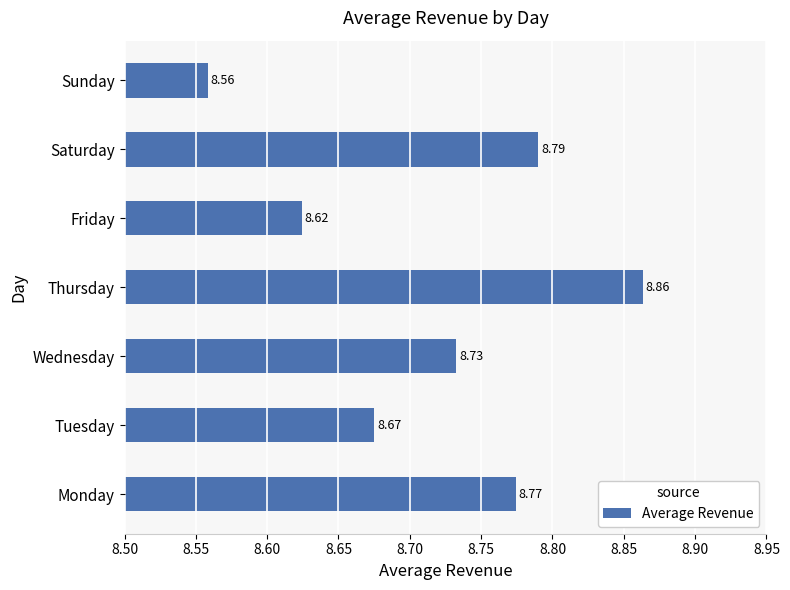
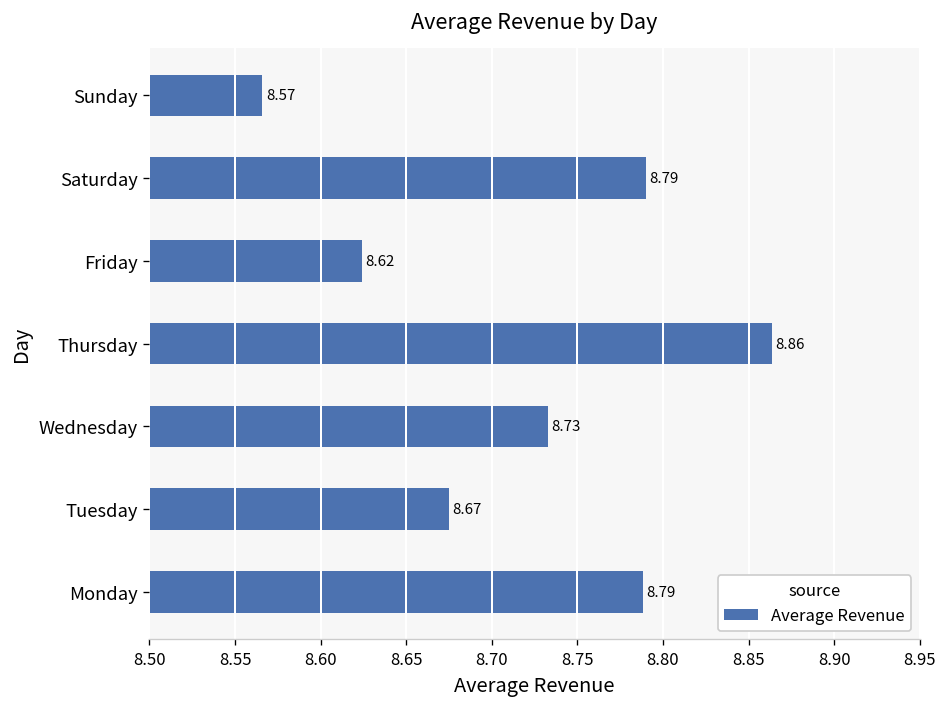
Sunday: 8.56 -> 8.57
Monday: 8.77 -> 8.79
